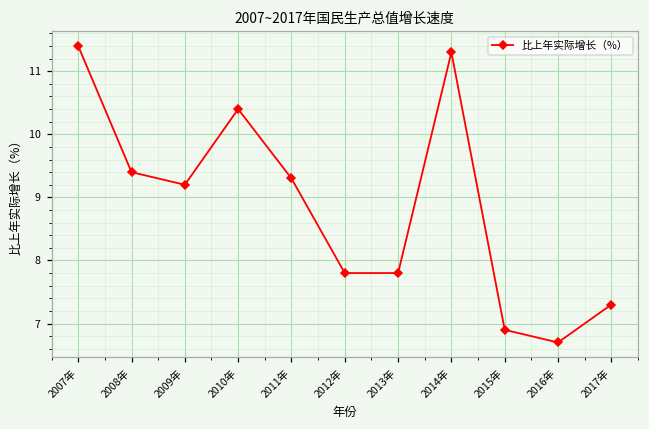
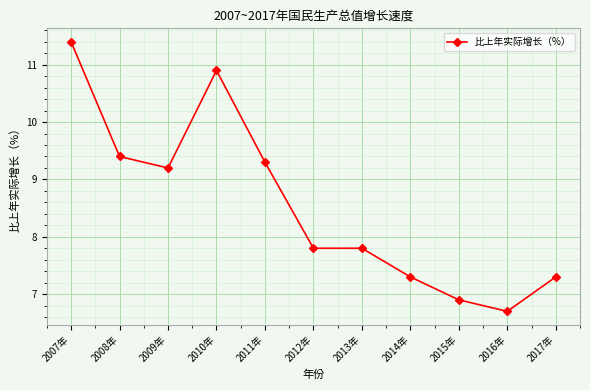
2010年: 10.4 -> 10.9
2014年: 11.3 -> 7.3
